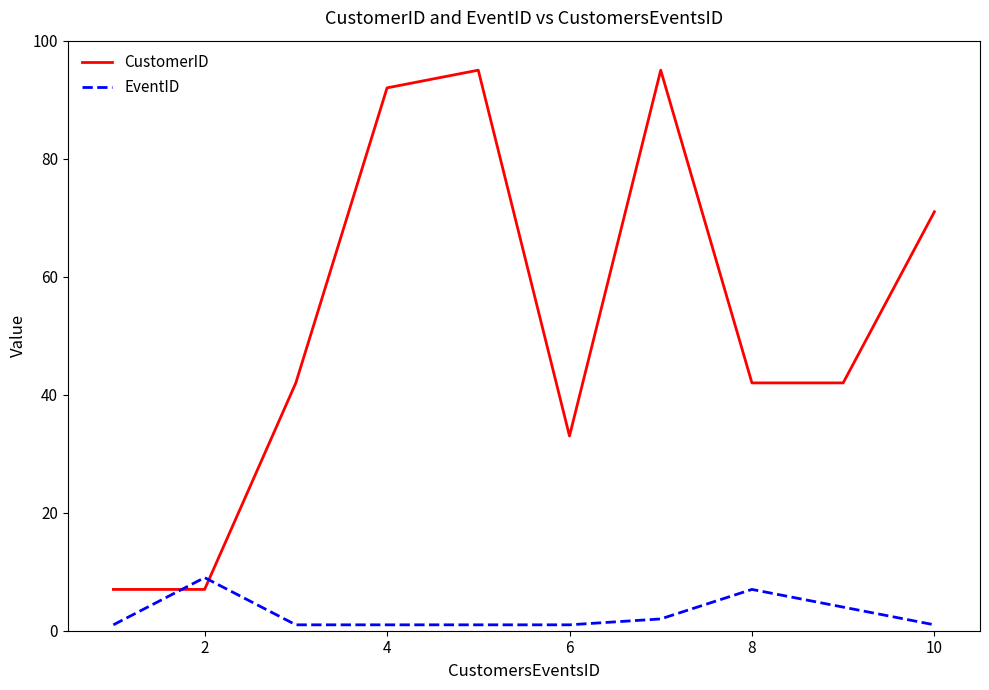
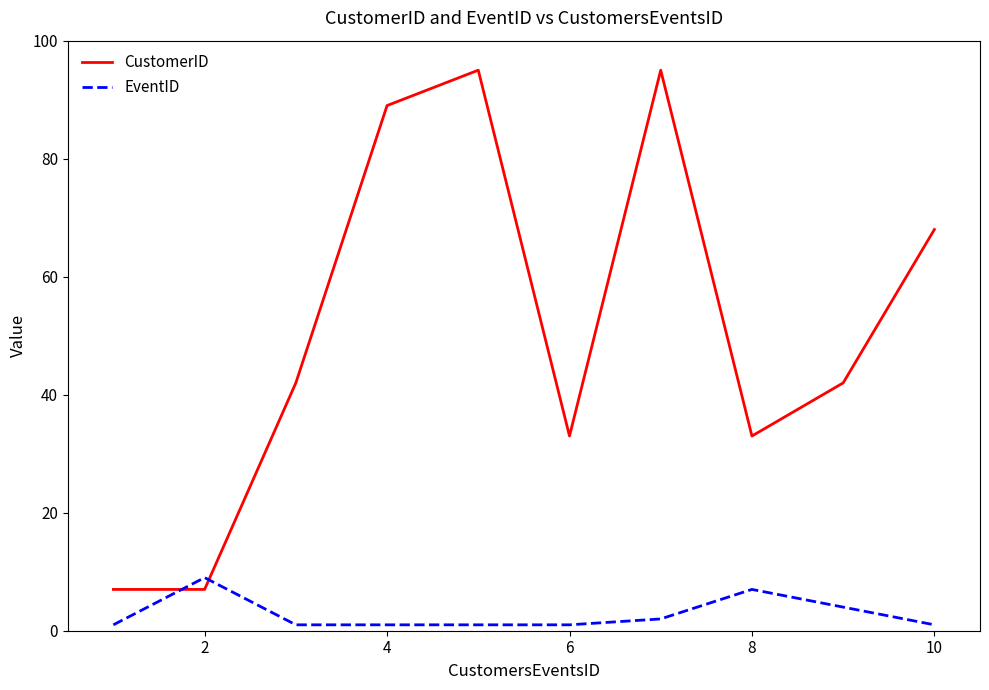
CustomerID, 4: 92 -> 89
CustomerID, 8: 42 -> 33
CustomerID, 10: 71 -> 68
